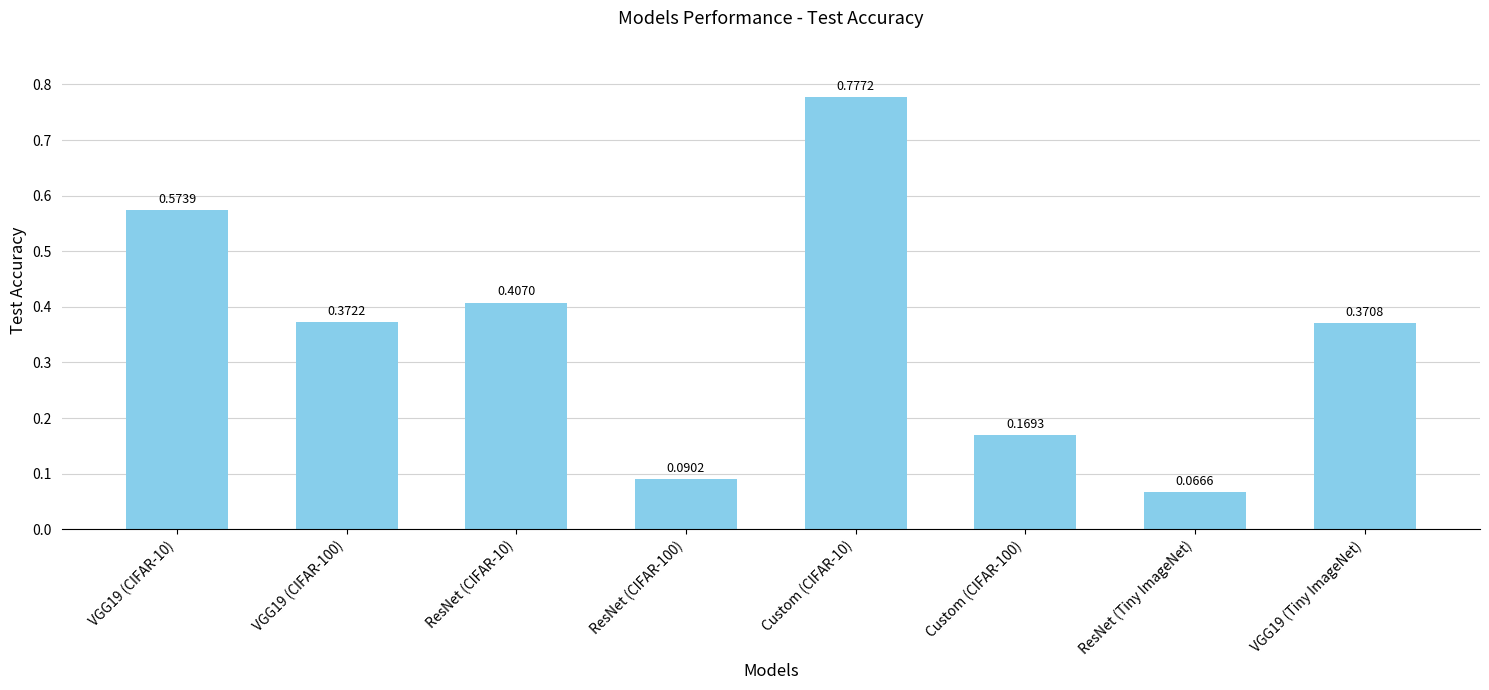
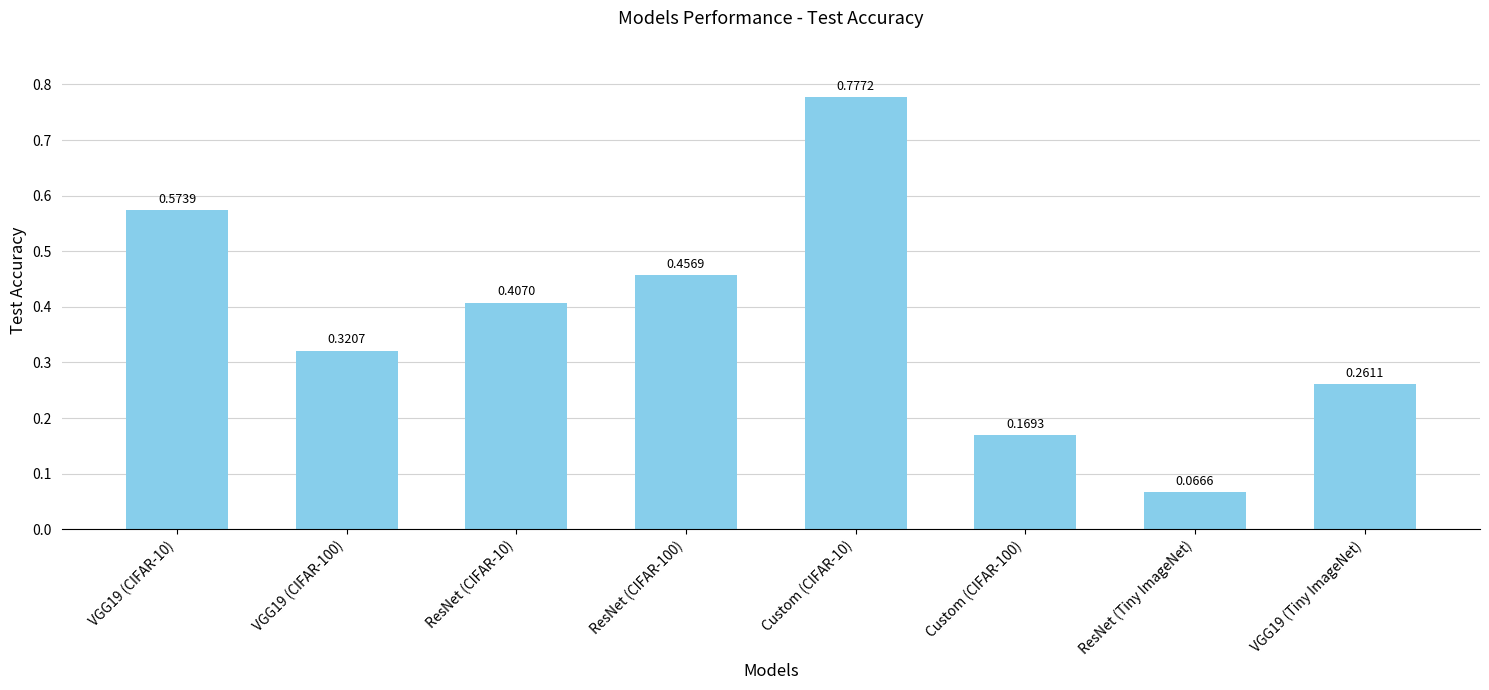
VGG19 (CIFAR-100): 0.3722 -> 0.3207
ResNet (CIFAR-100): 0.0902 -> 0.4569
VGG19 (Tiny ImageNet): 0.3708 -> 0.2611
